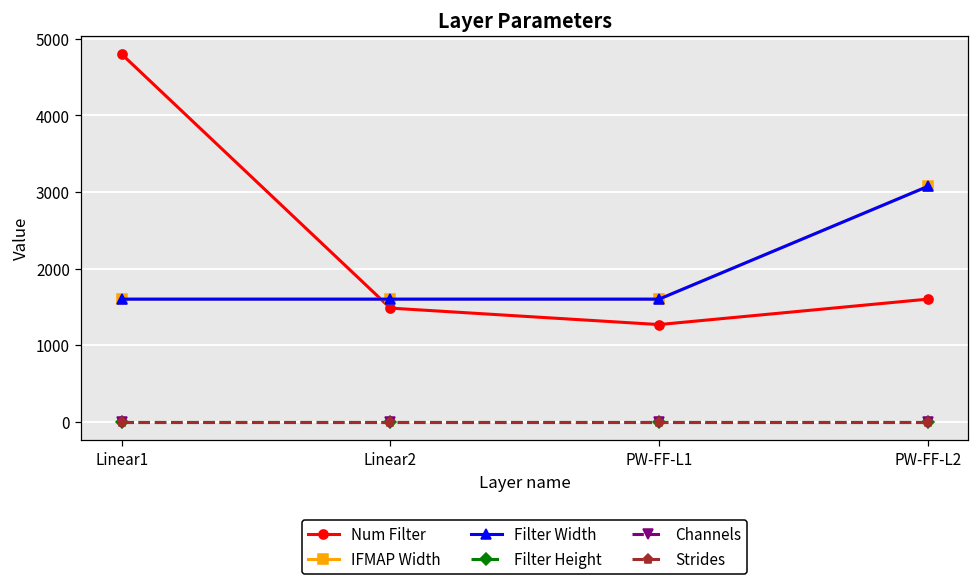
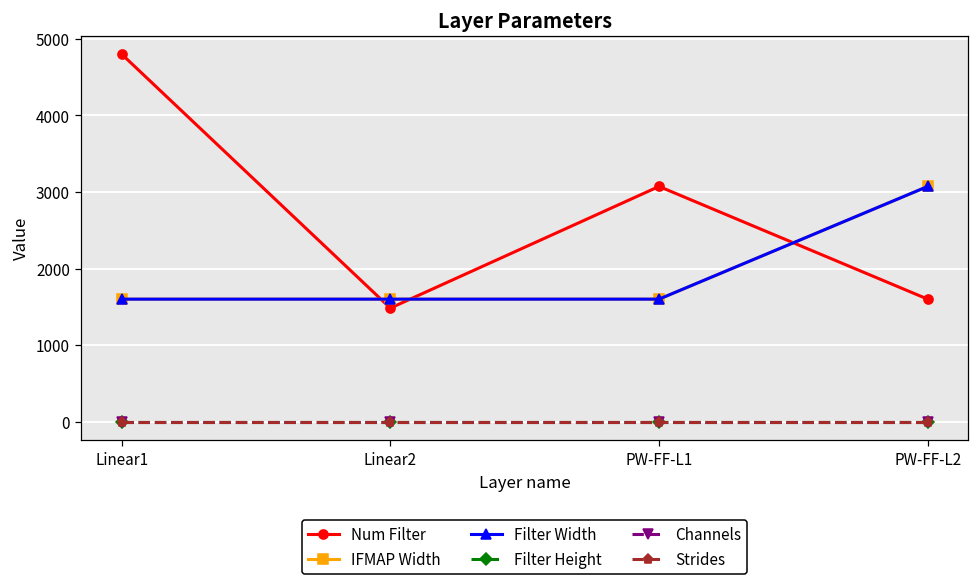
Num Filter, PW-FF-L1: 1300 -> 3100
